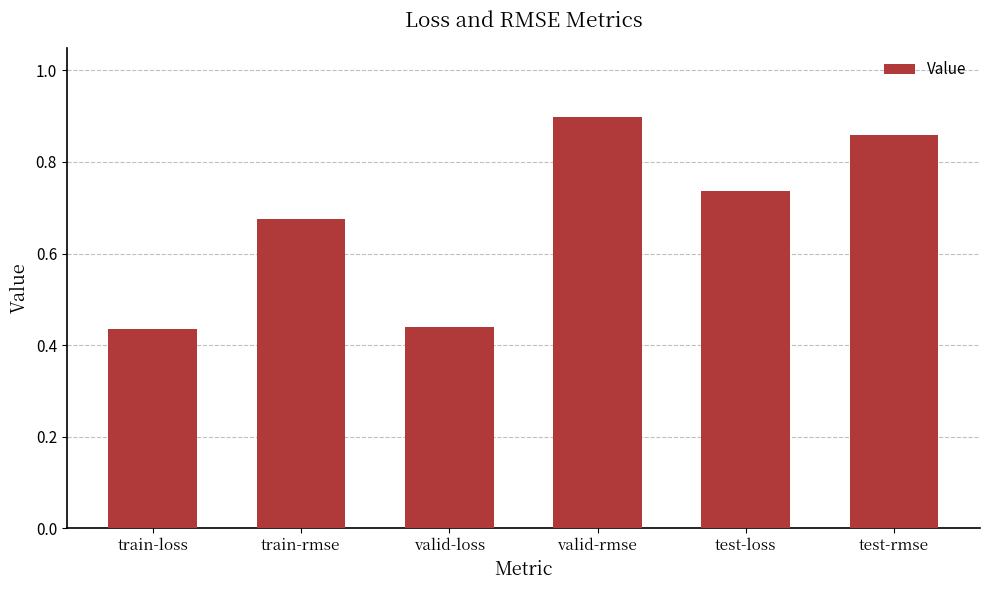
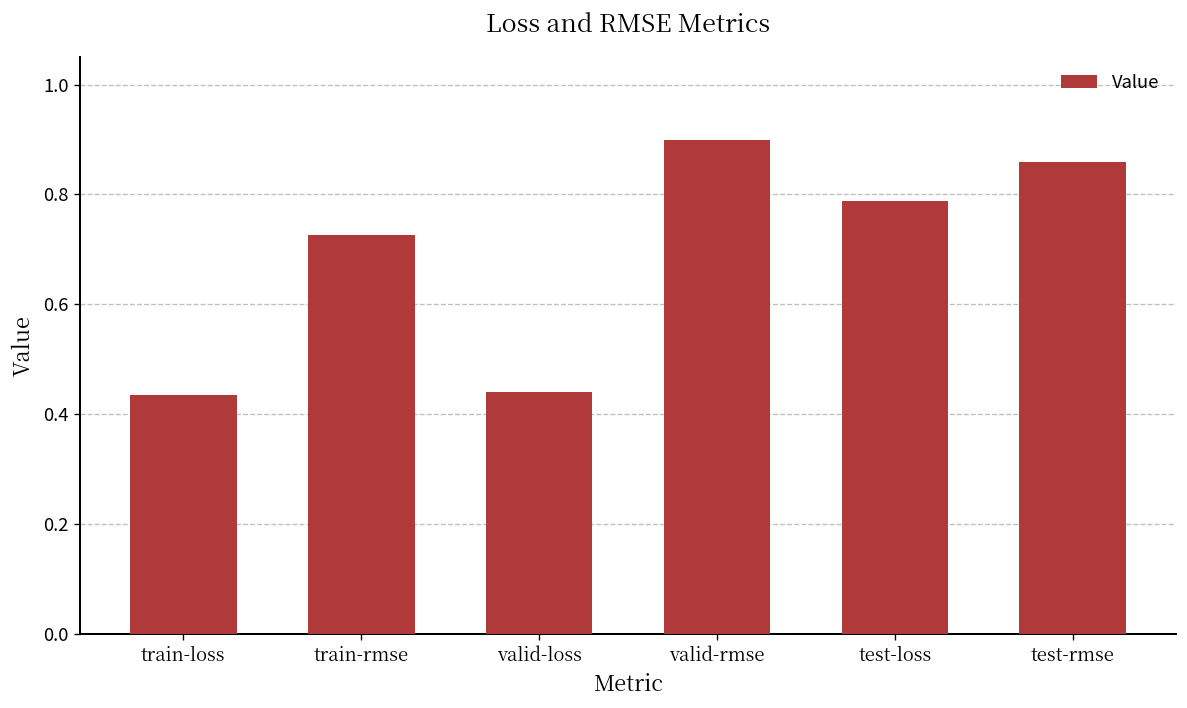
train-rmse: 0.68 -> 0.73
test-loss: 0.74 -> 0.79
